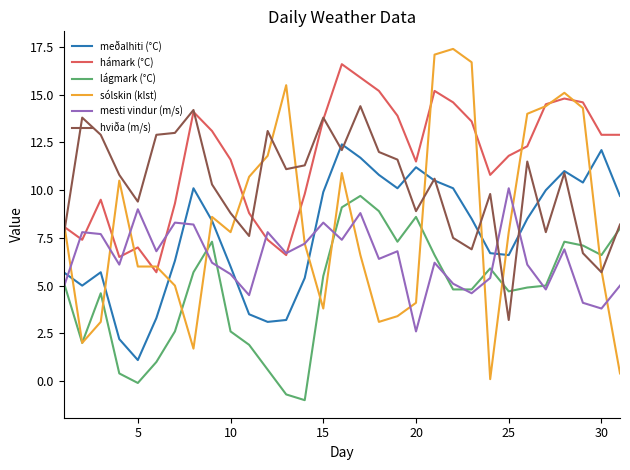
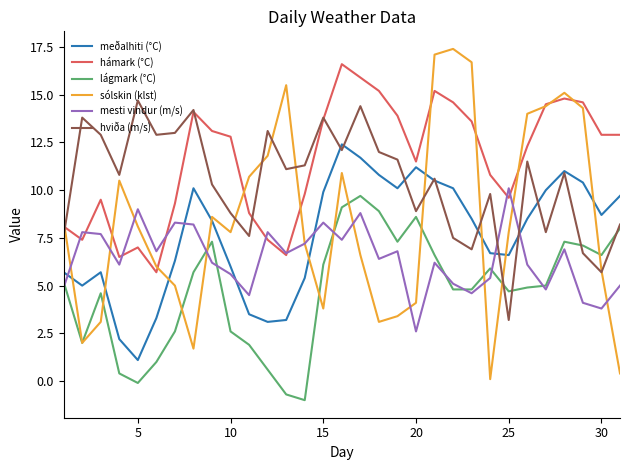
sólskin (klst), 5: 6.0 -> 8.1
hviða (m/s), 5: 9.4 -> 14.7
hámark (°C), 10: 11.6 -> 12.8
lágmark (°C), 15: 5.5 -> 6.1
hámark (°C), 25: 11.8 -> 9.6
meðalhiti (°C), 30: 12.1 -> 8.7
